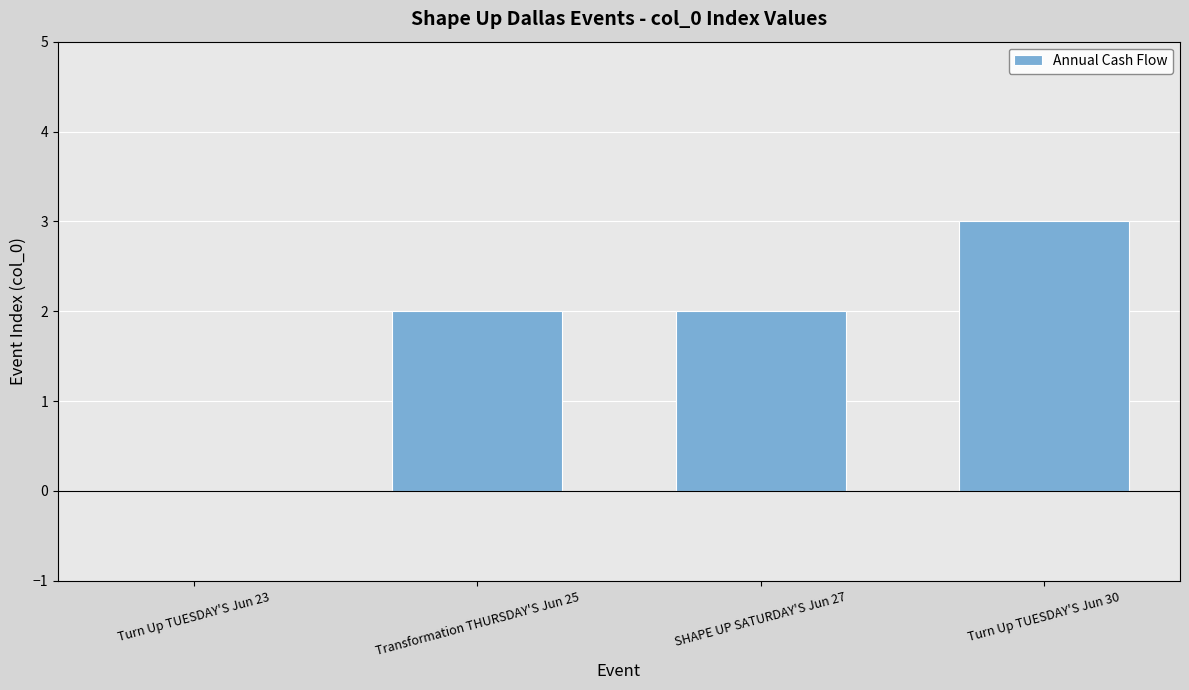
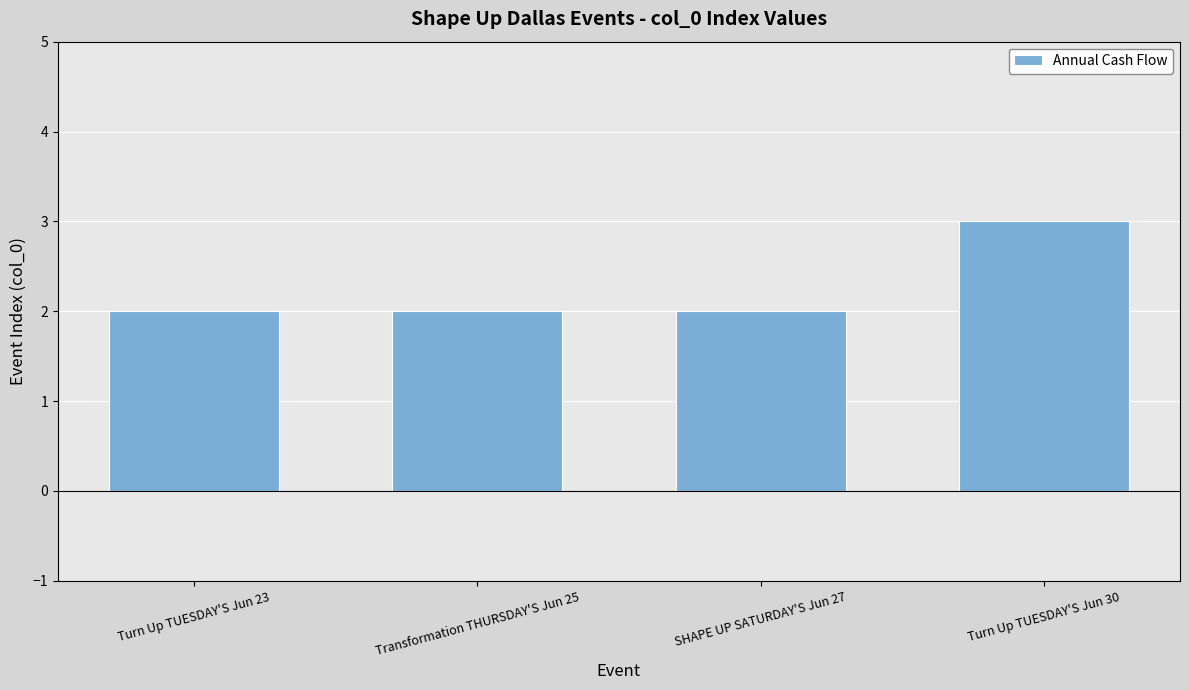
Turn Up TUESDAY'S Jun 23: 0 -> 2
